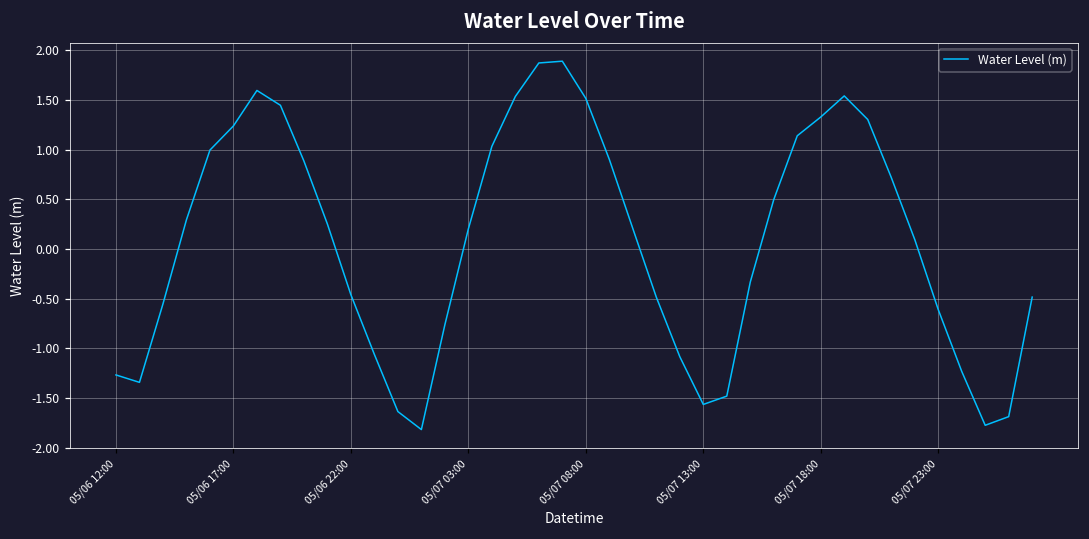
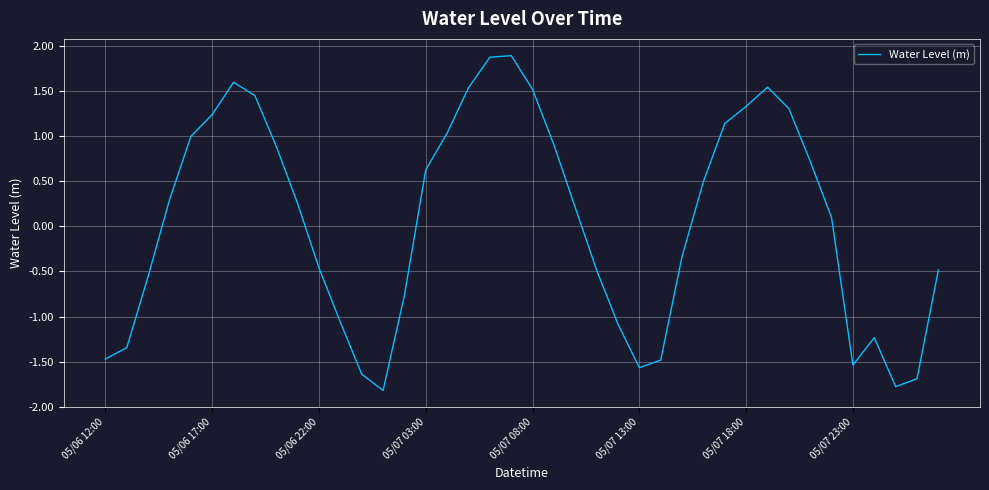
05/06 12:00: -1.3 -> -1.5
05/07 03:00: 0.2 -> 0.6
05/07 23:00: -0.6 -> -1.5
